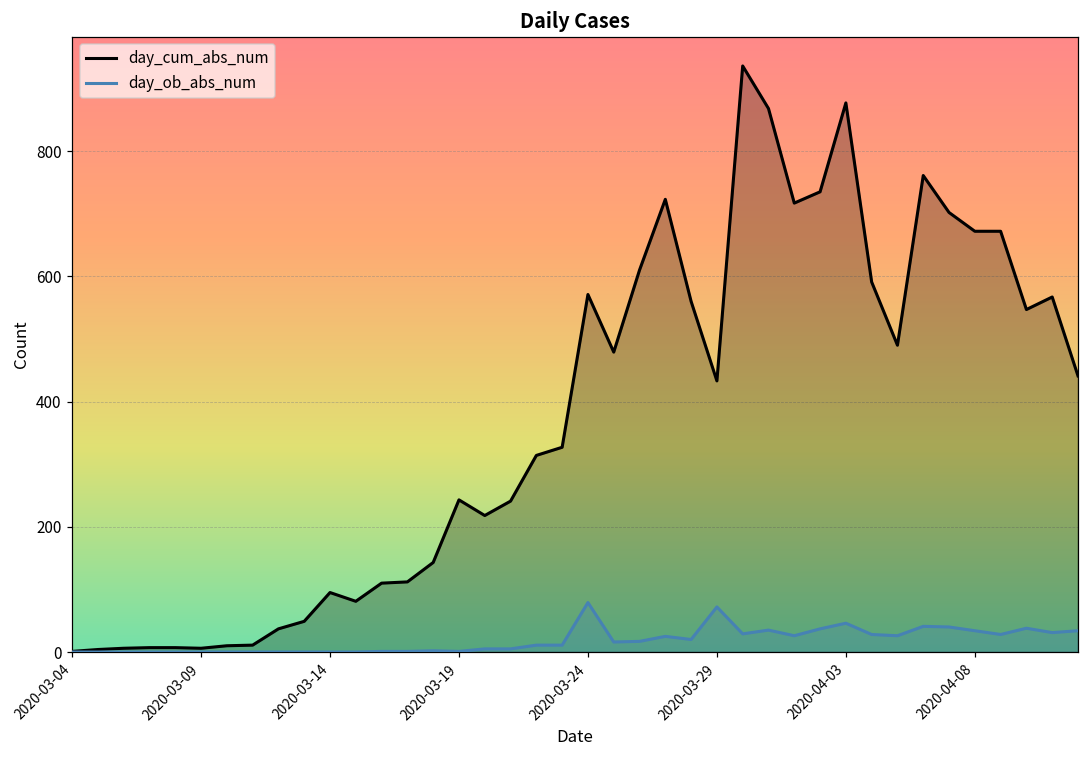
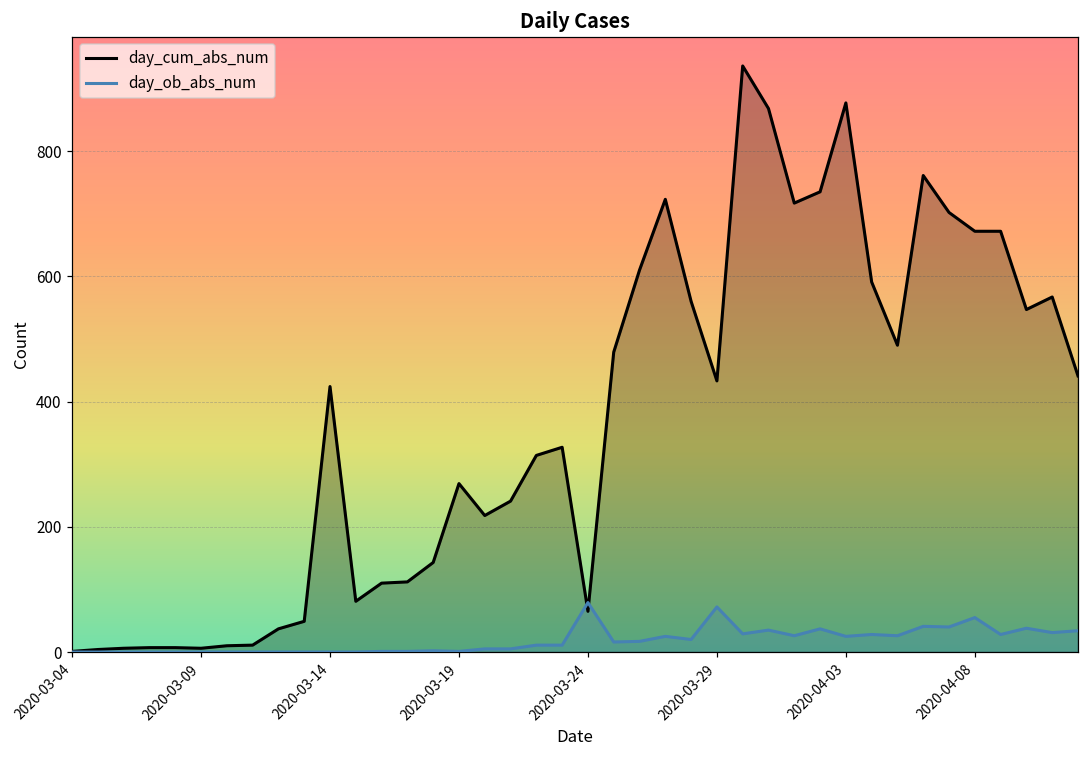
day_cum_abs_num, 2020-03-14: 100 -> 420
day_cum_abs_num, 2020-03-19: 240 -> 270
day_cum_abs_num, 2020-03-24: 570 -> 70
day_ob_abs_num, 2020-04-03: 50 -> 30
day_ob_abs_num, 2020-04-08: 30 -> 60
